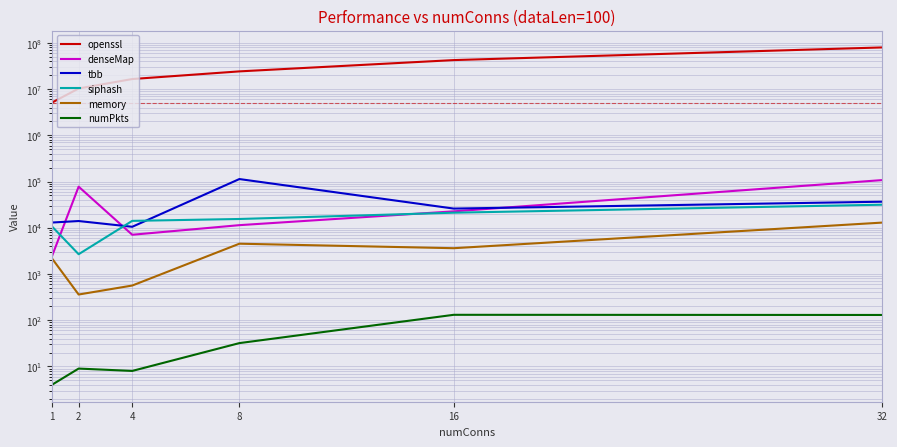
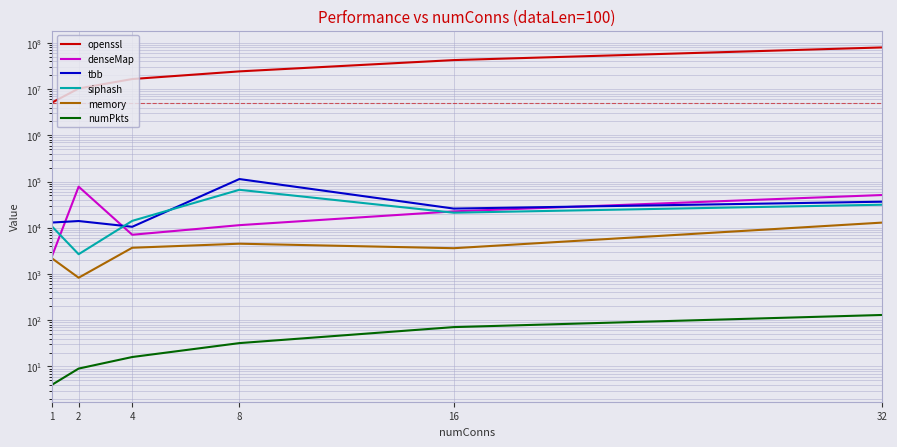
memory, 2: 400 -> 800
memory, 4: 600 -> 4000
numPkts, 4: 8 -> 16
siphash, 8: 15000 -> 70000
numPkts, 16: 130 -> 70
denseMap, 32: 110000 -> 50000
